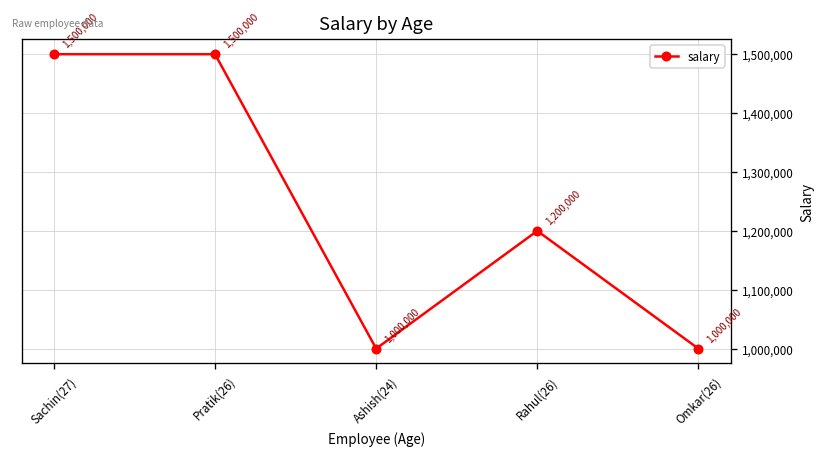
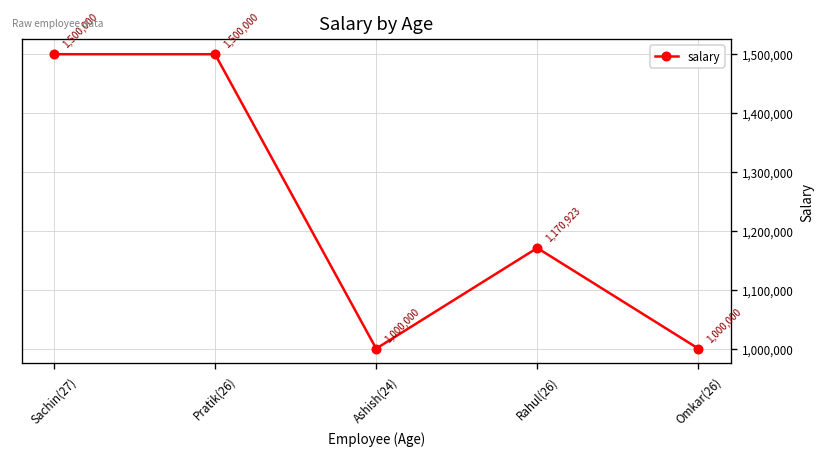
Rahul(26): 1,200,000 -> 1,170,923
